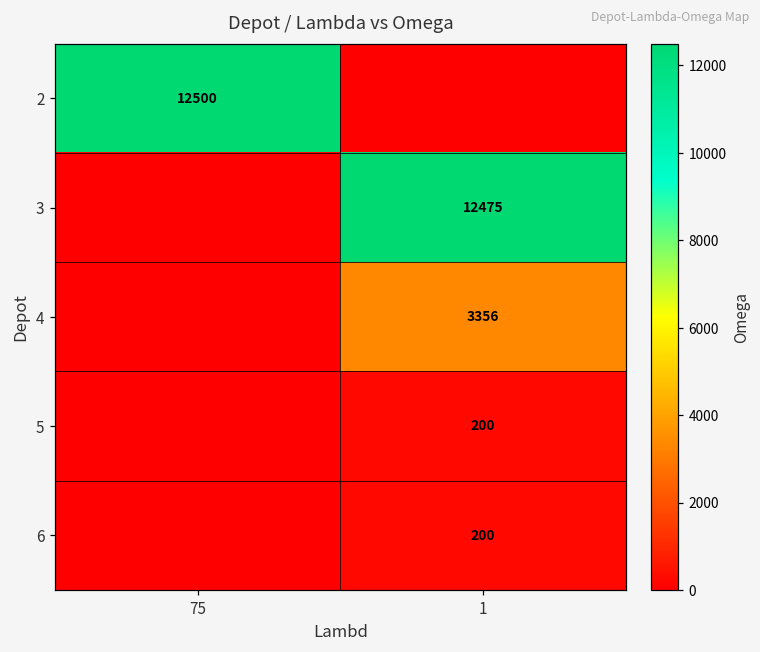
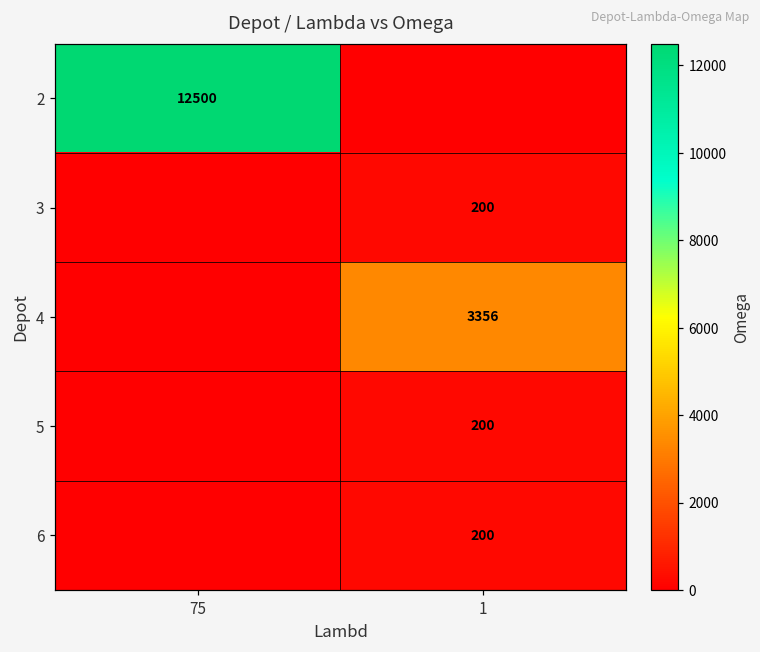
3, 1: 12475 -> 200
